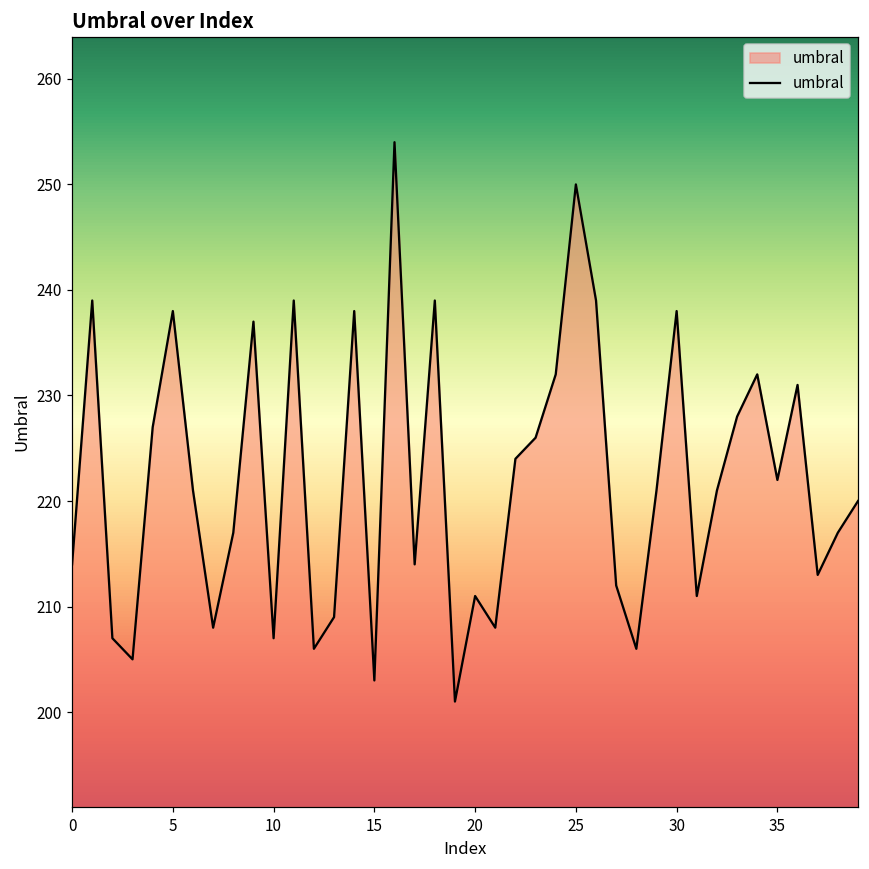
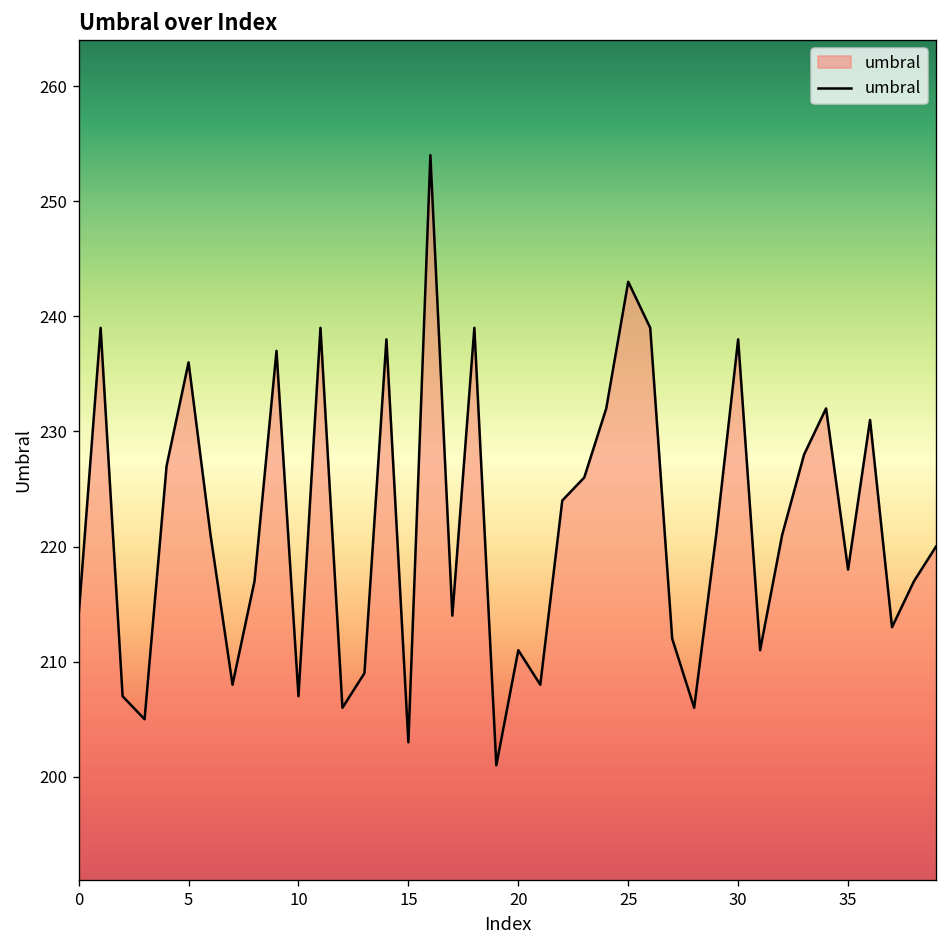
5: 238 -> 236
25: 250 -> 243
35: 222 -> 218
